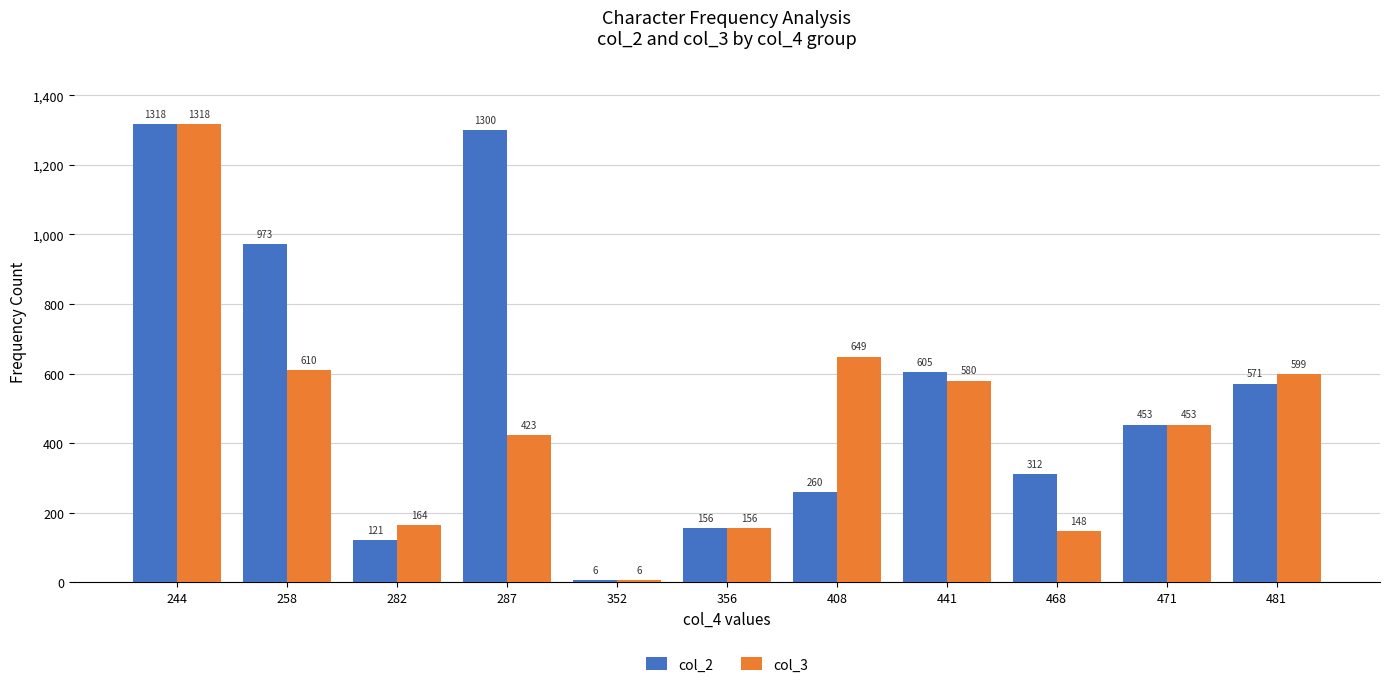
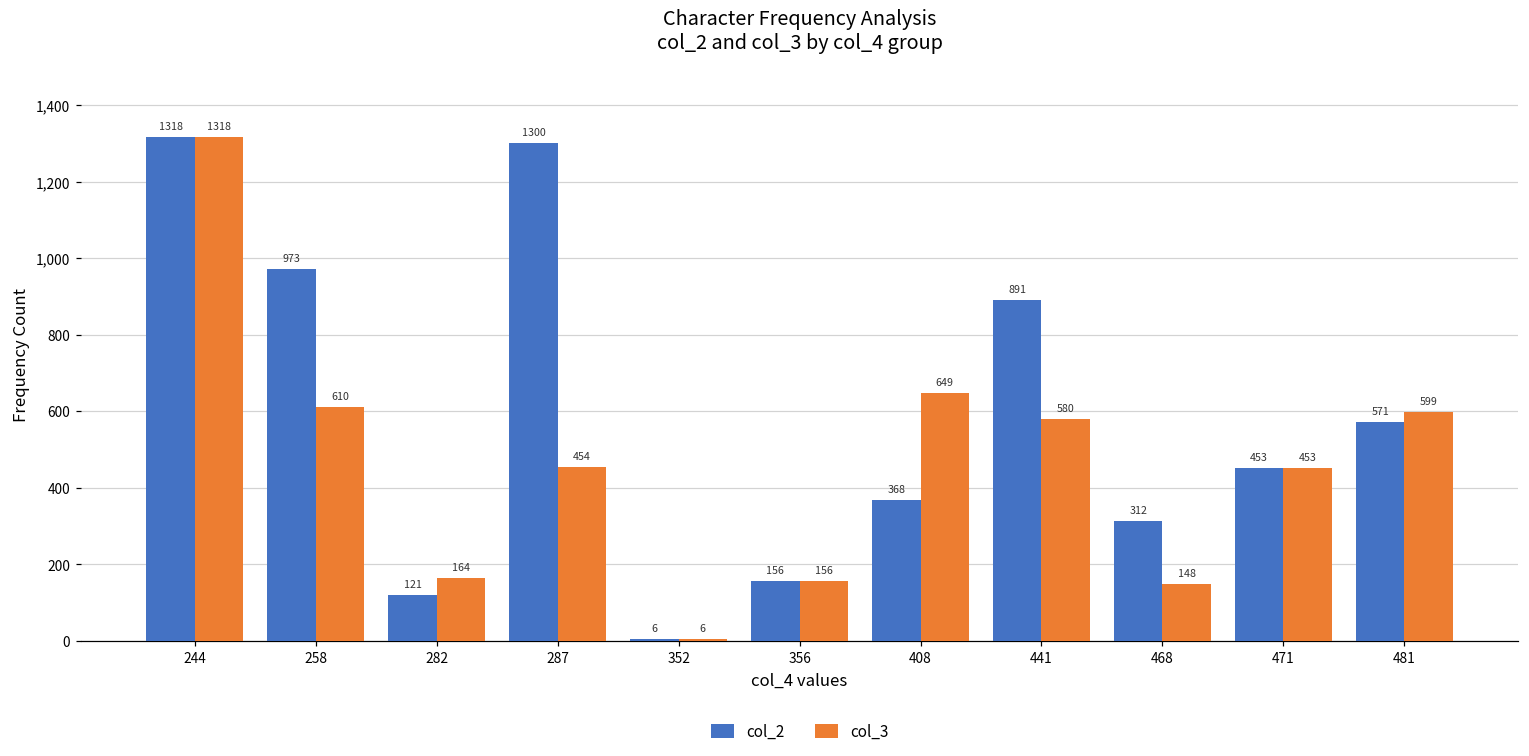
col_3, 287: 423 -> 454
col_2, 408: 260 -> 368
col_2, 441: 605 -> 891
